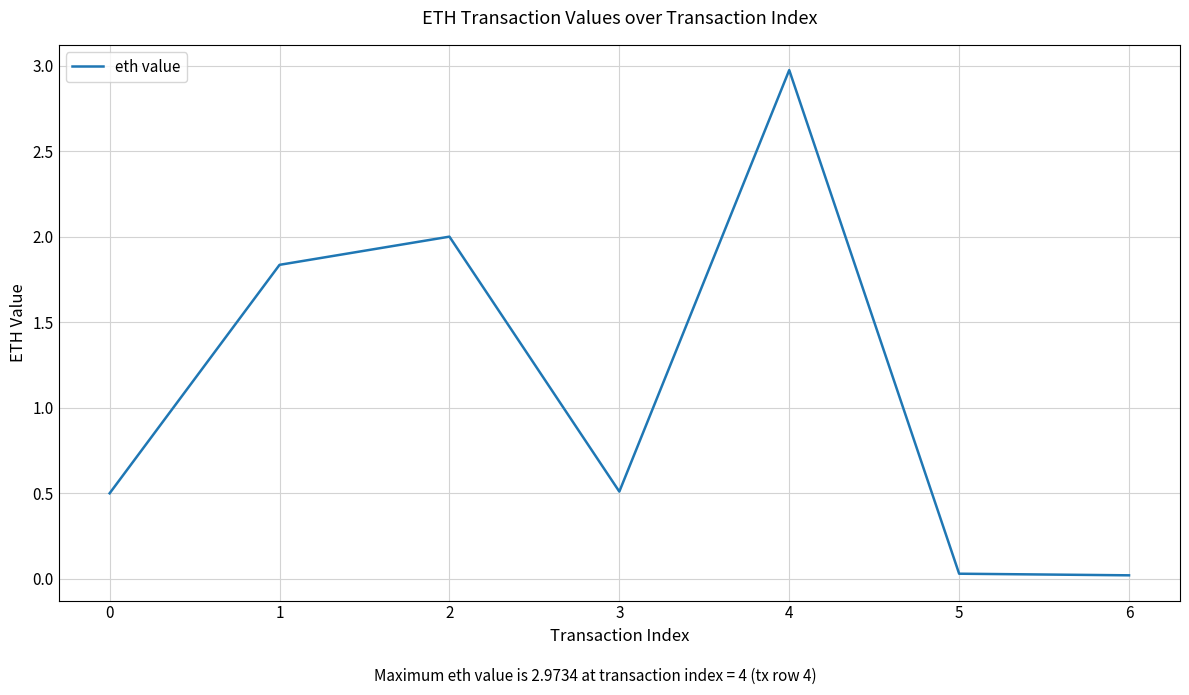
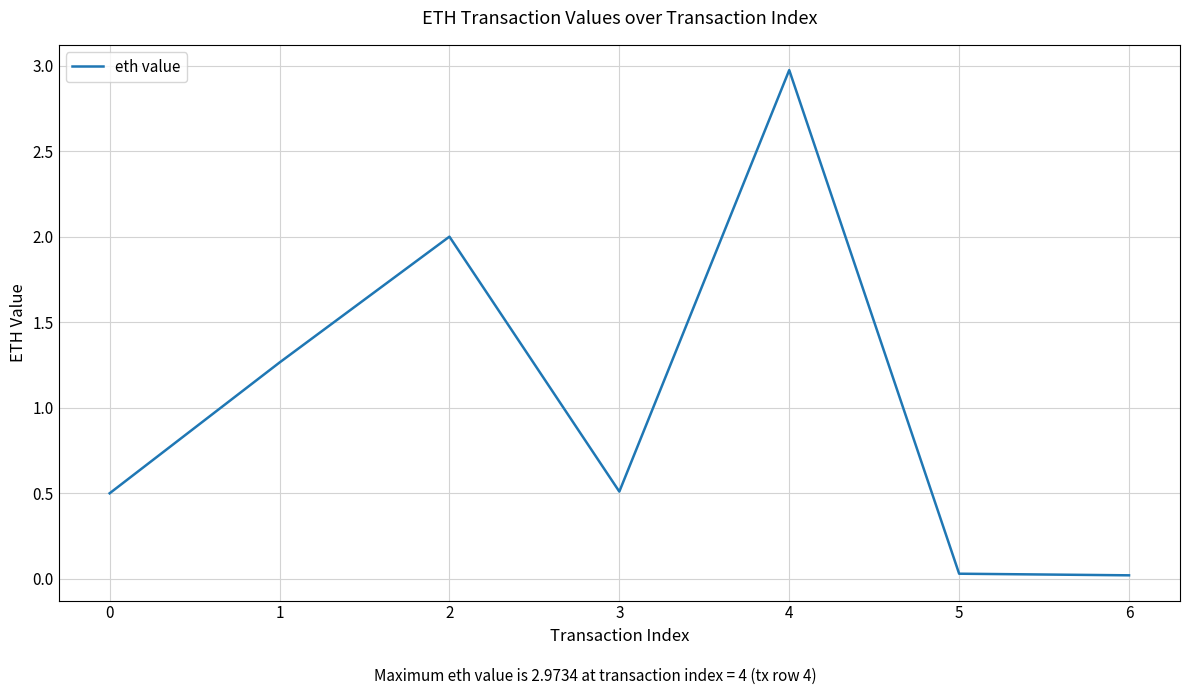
1: 1.84 -> 1.26
